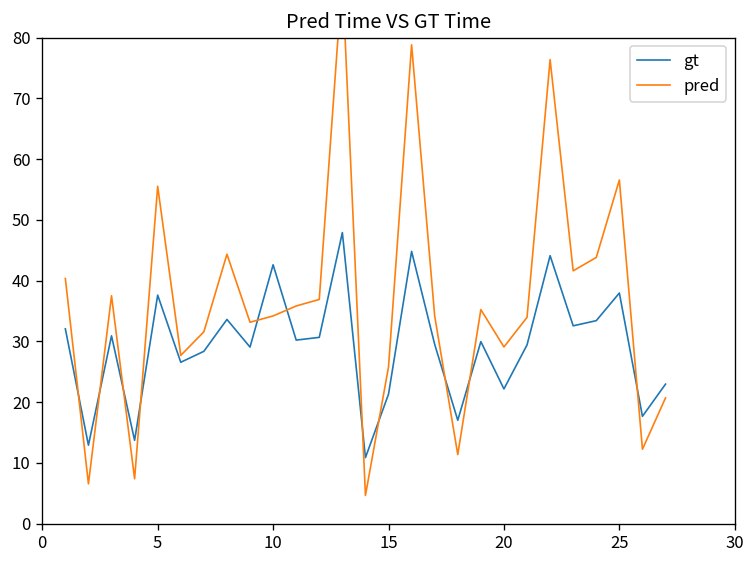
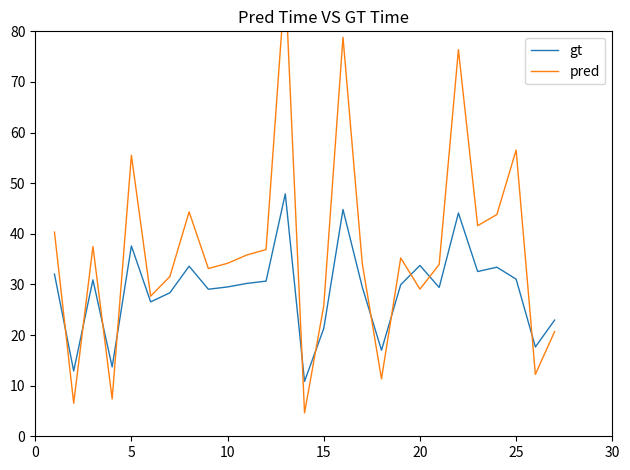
gt, 10: 43 -> 30
gt, 20: 22 -> 34
gt, 25: 38 -> 31
